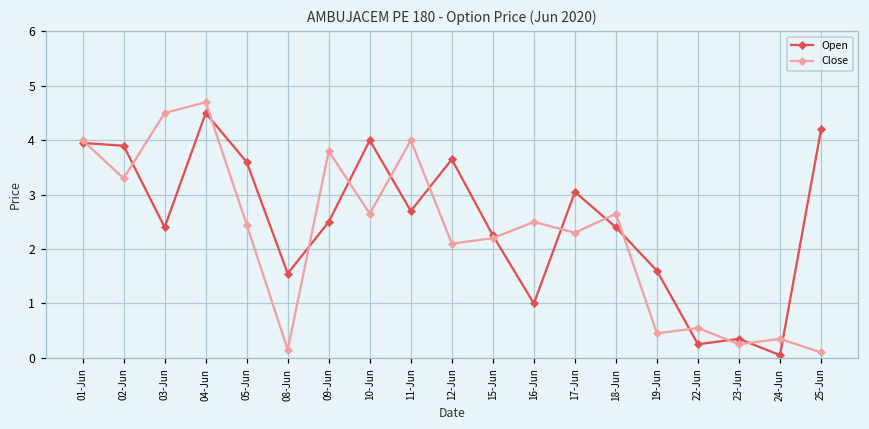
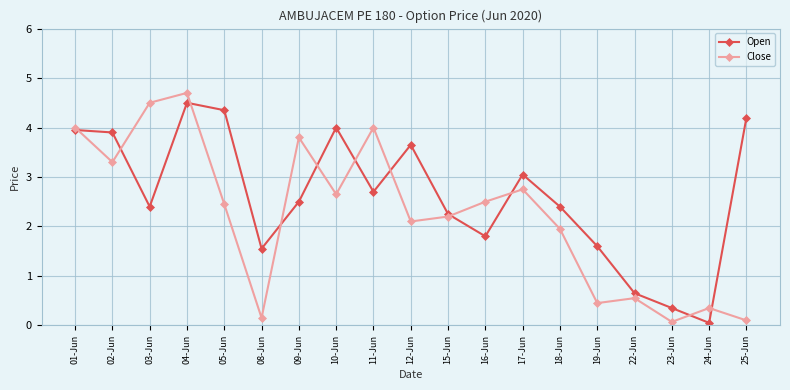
Open, 05-Jun: 3.6 -> 4.4
Open, 16-Jun: 1.0 -> 1.8
Close, 17-Jun: 2.3 -> 2.8
Close, 18-Jun: 2.7 -> 2.0
Open, 22-Jun: 0.3 -> 0.7
Close, 23-Jun: 0.3 -> 0.1
